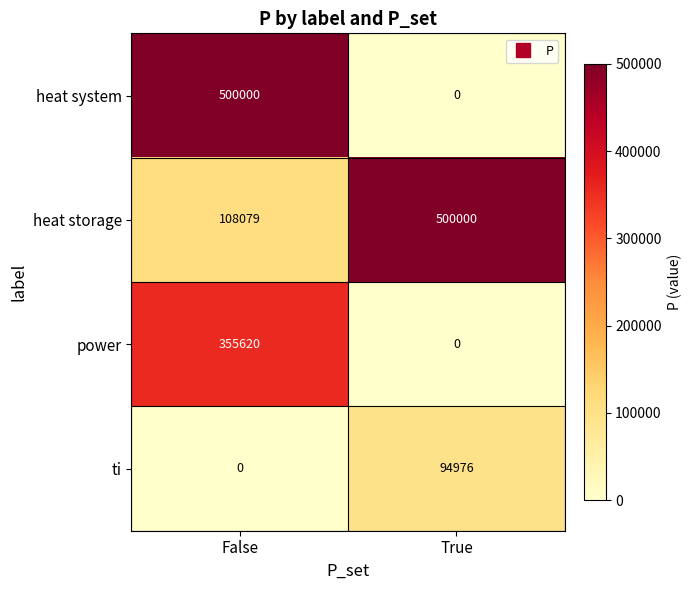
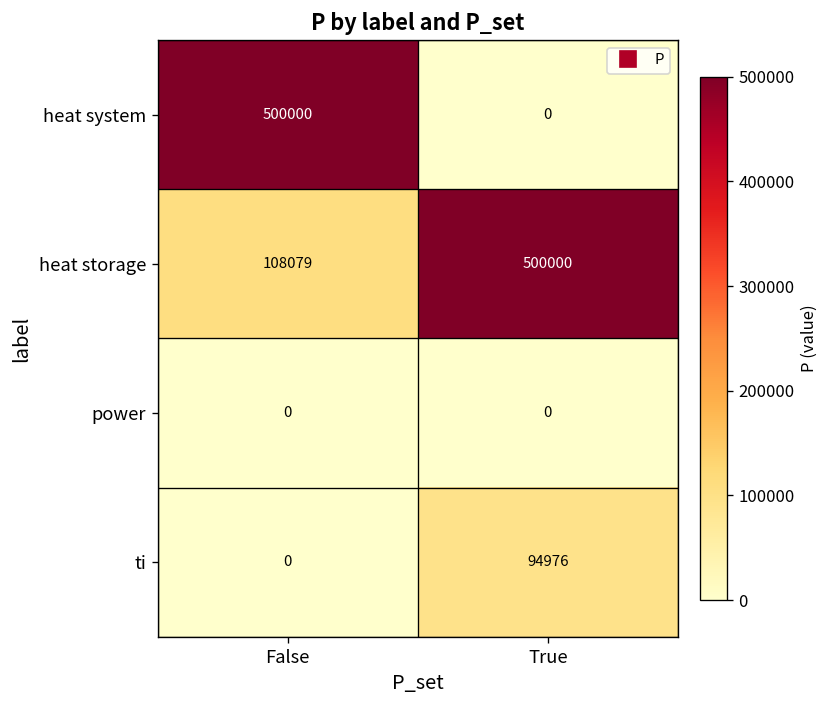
power, False: 355620 -> 0
